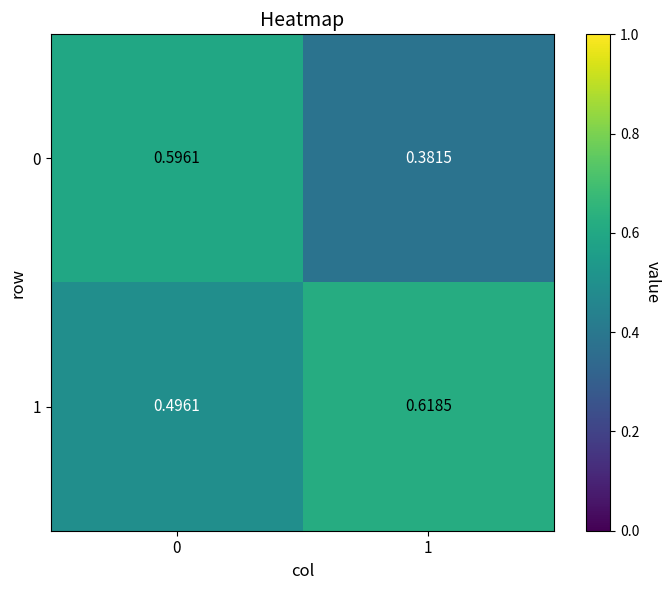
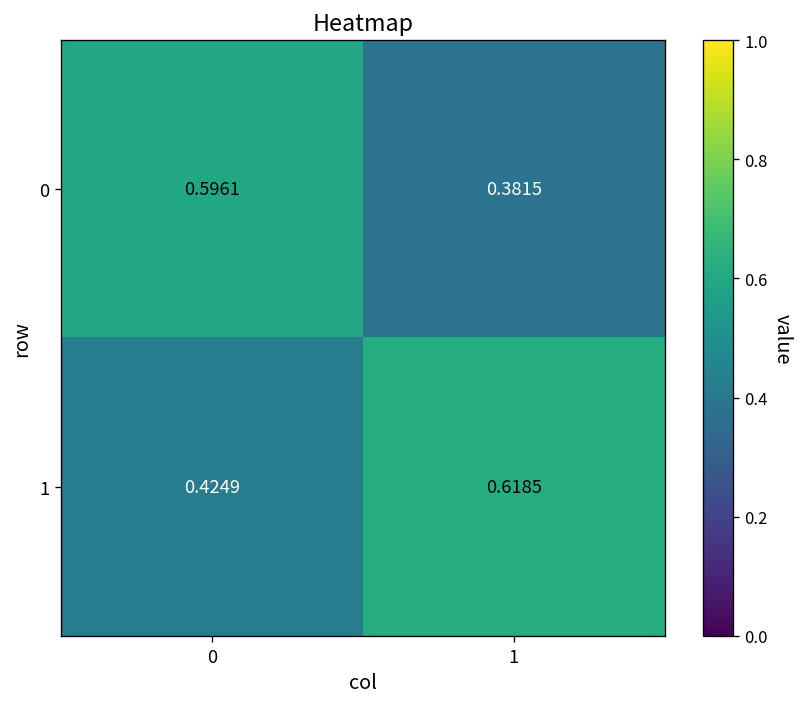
1, 0: 0.4961 -> 0.4249
